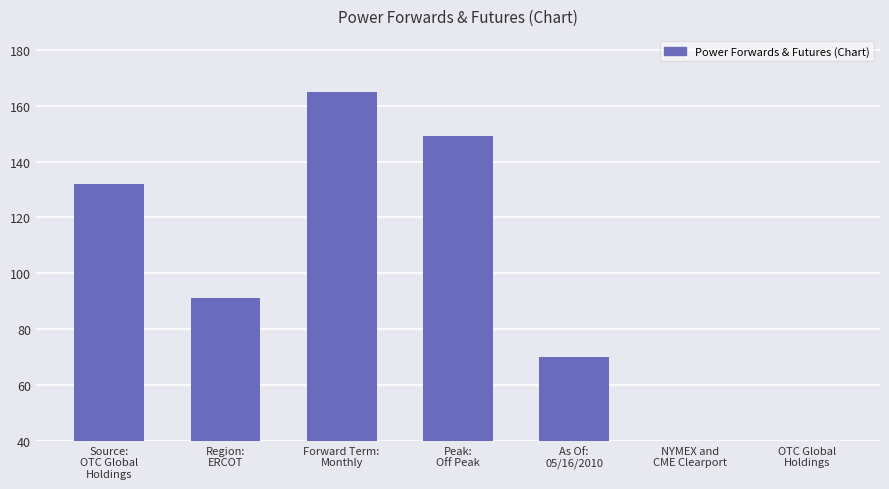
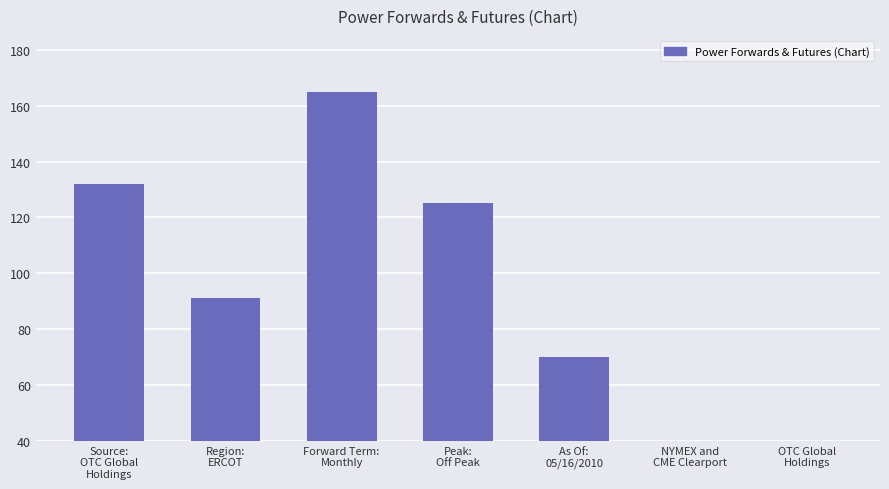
Peak: Off Peak: 149 -> 125
